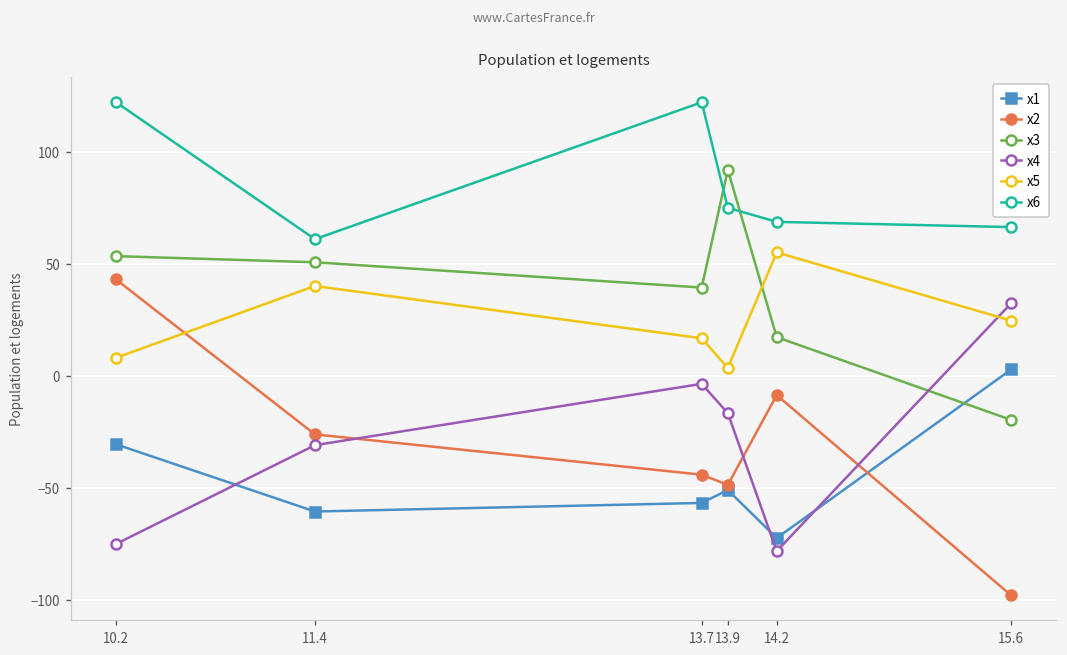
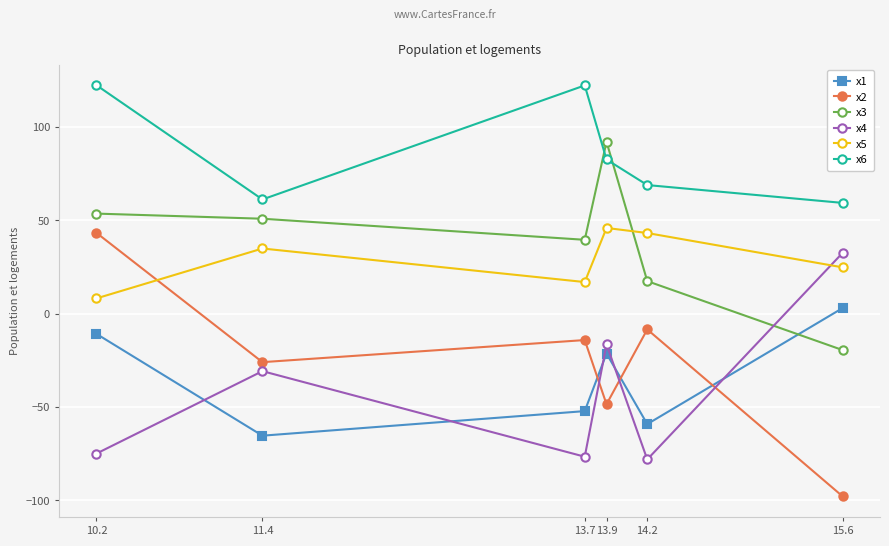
x1, 10.2: -30 -> -11
x1, 11.4: -61 -> -65
x5, 11.4: 40 -> 35
x1, 13.7: -57 -> -52
x2, 13.7: -44 -> -14
x4, 13.7: -3 -> -77
x1, 13.9: -51 -> -21
x5, 13.9: 4 -> 46
x6, 13.9: 75 -> 83
x1, 14.2: -72 -> -59
x5, 14.2: 55 -> 43
x6, 15.6: 67 -> 59
